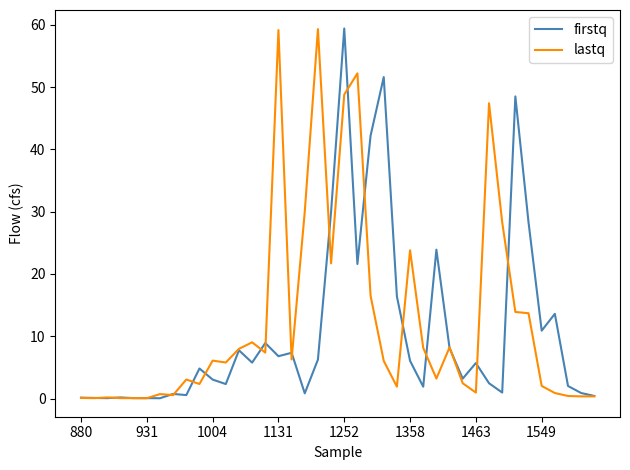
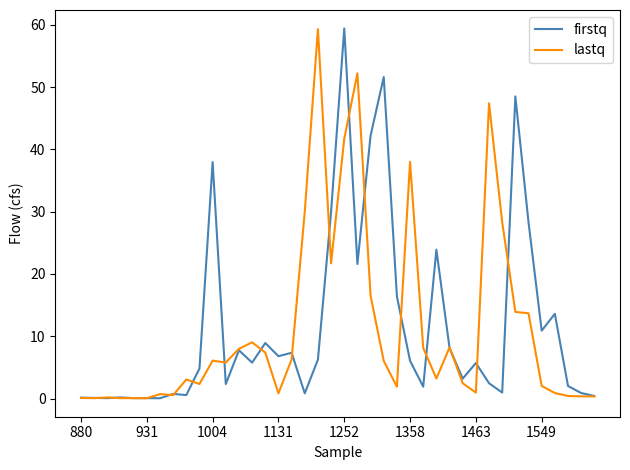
firstq, 1004: 3 -> 38
lastq, 1131: 59 -> 1
lastq, 1252: 49 -> 42
lastq, 1358: 24 -> 38
